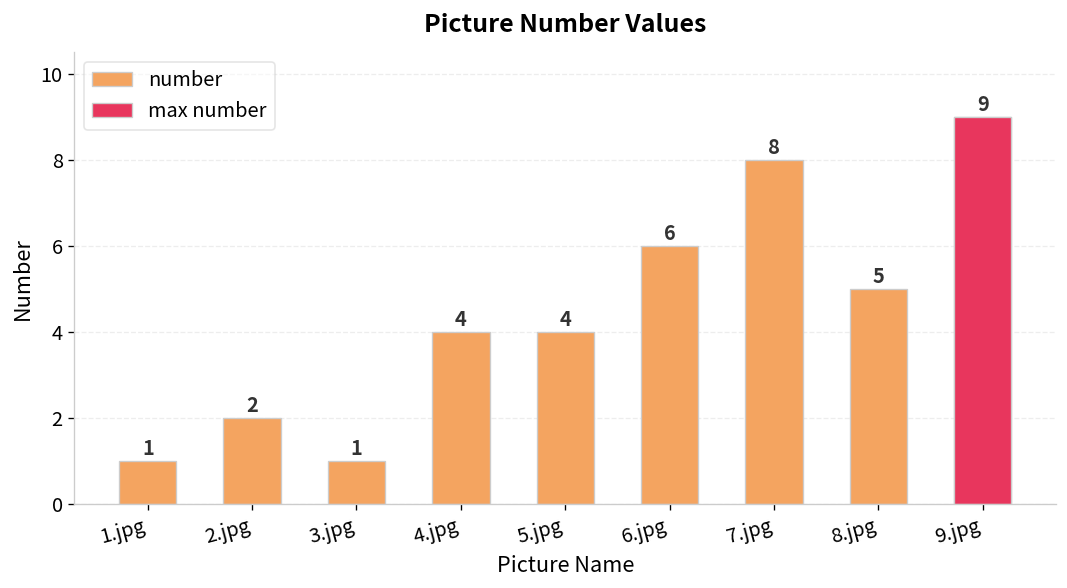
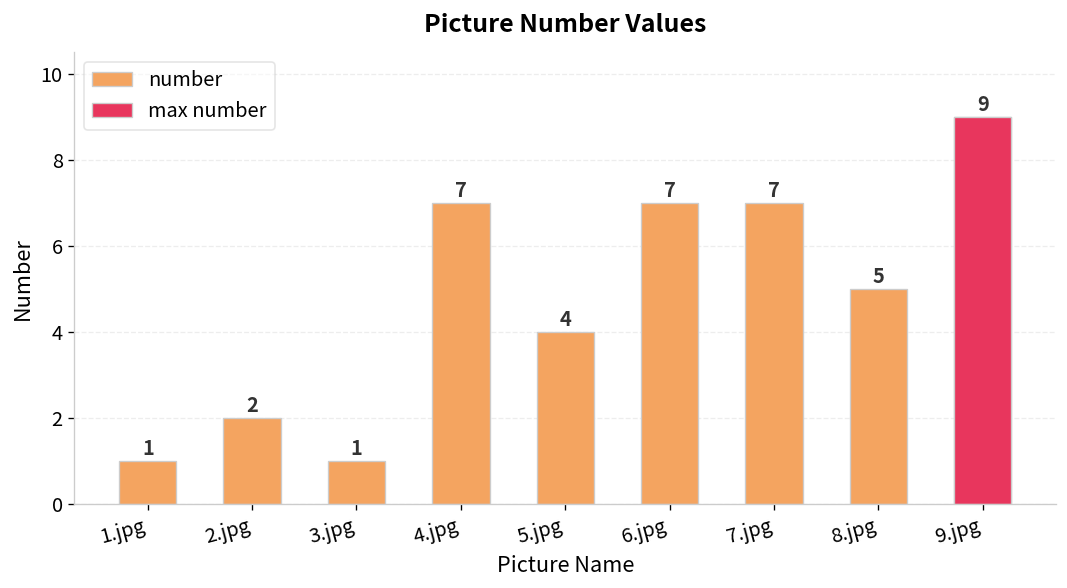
number, 4.jpg: 4 -> 7
number, 6.jpg: 6 -> 7
number, 7.jpg: 8 -> 7
